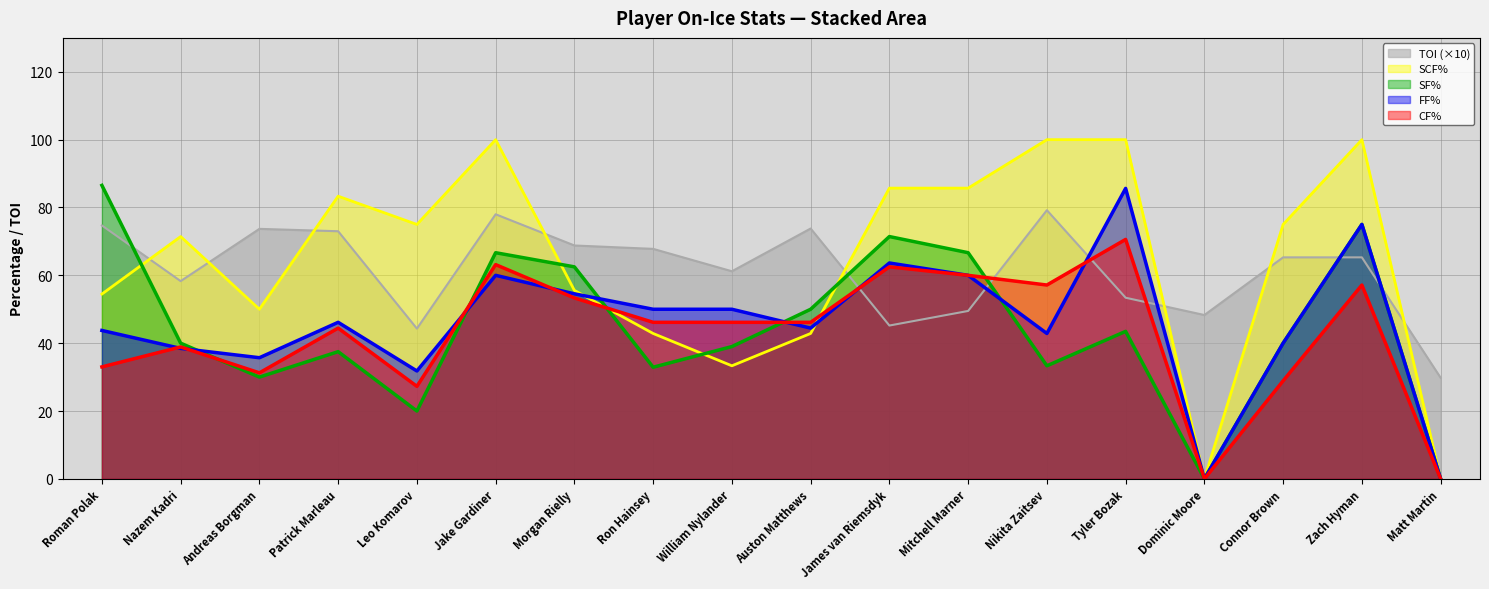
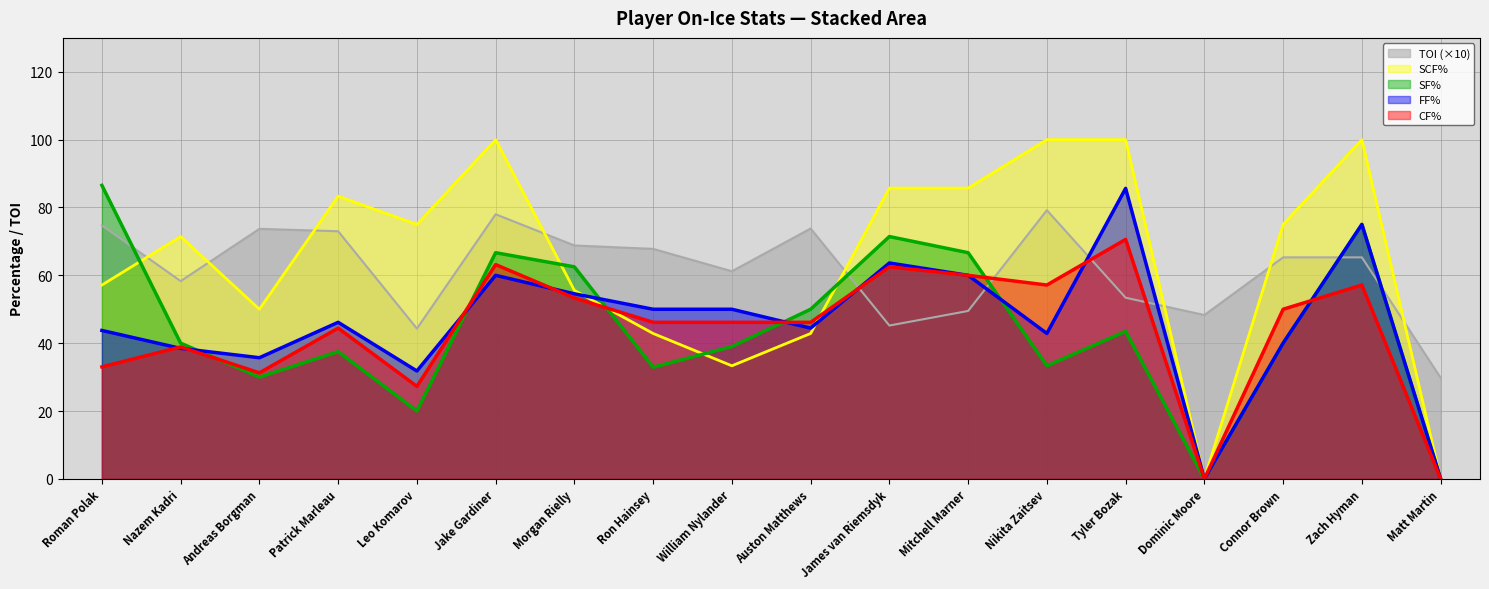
SCF%, Roman Polak: 54 -> 57
CF%, Connor Brown: 29 -> 50
